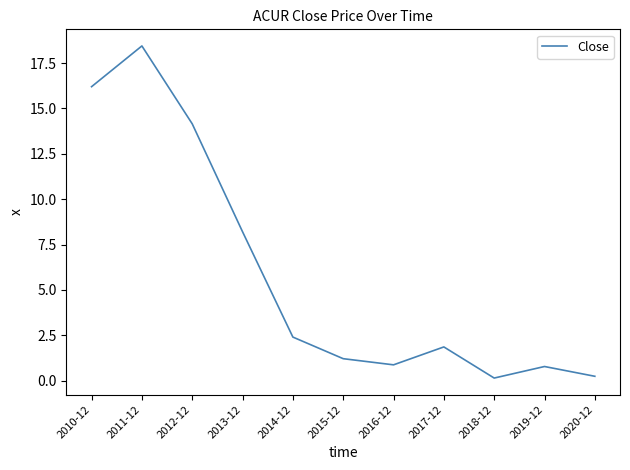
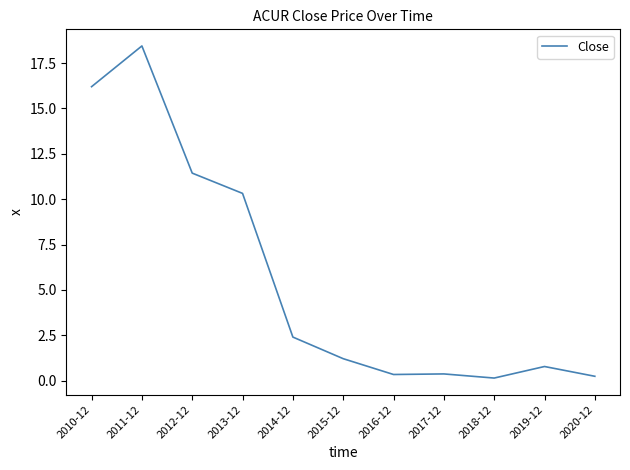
2012-12: 14.2 -> 11.4
2013-12: 8.2 -> 10.3
2016-12: 0.9 -> 0.3
2017-12: 1.9 -> 0.4
